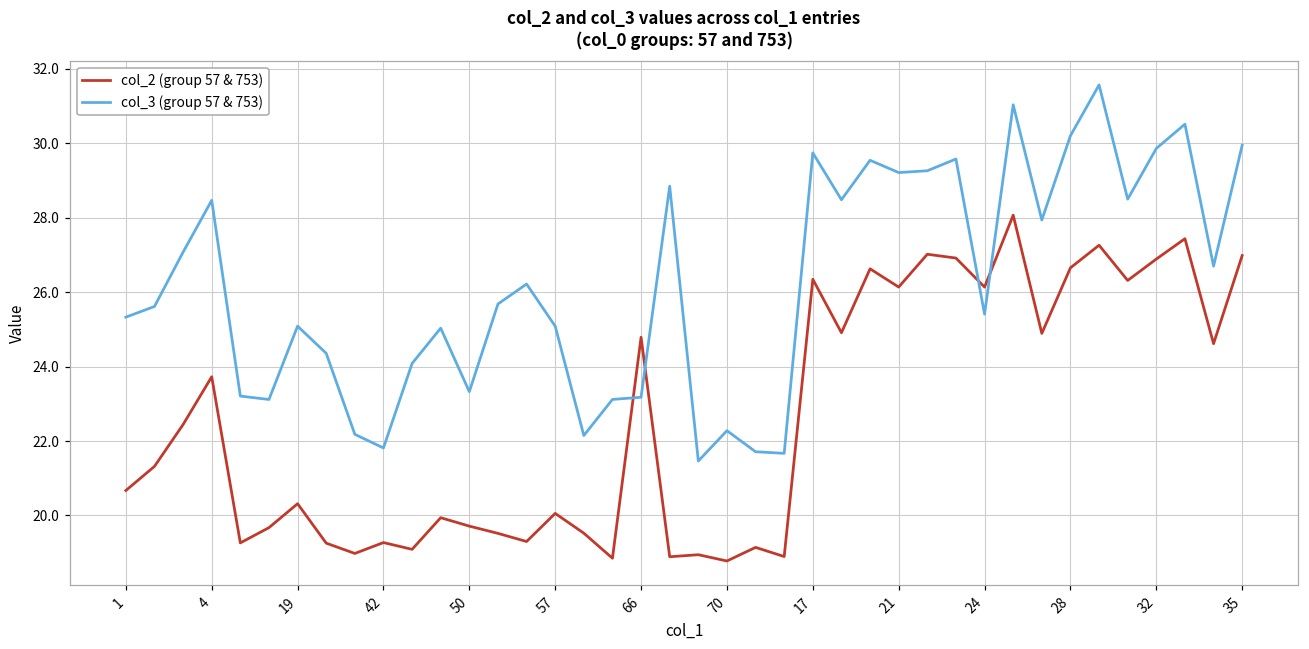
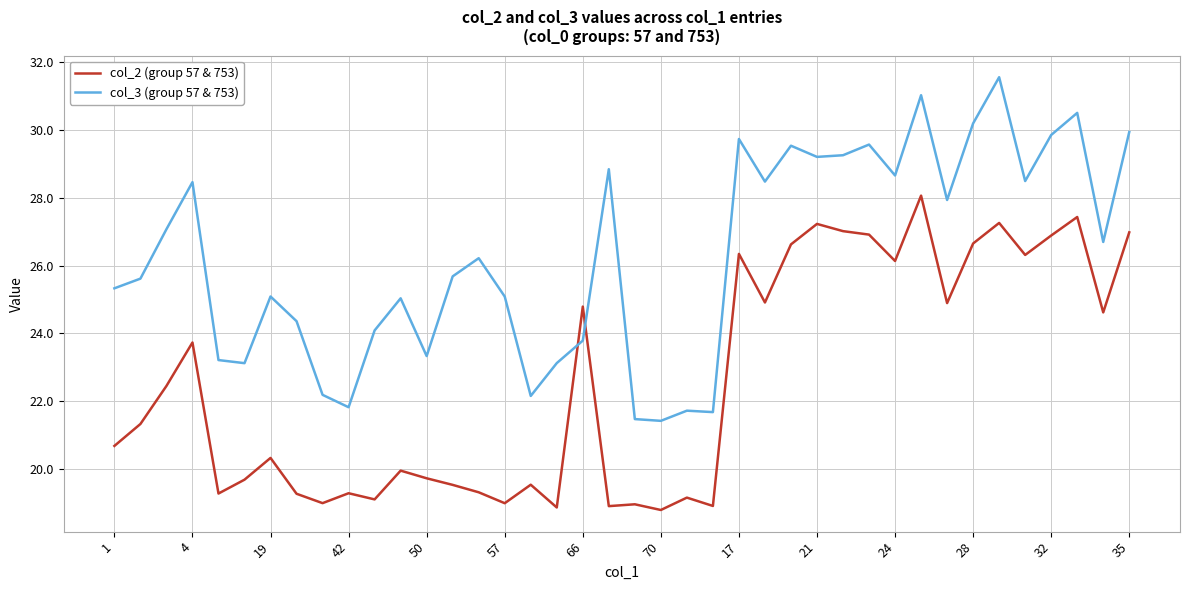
col_2 (group 57 & 753), 57: 20.1 -> 19.0
col_3 (group 57 & 753), 66: 23.2 -> 23.8
col_3 (group 57 & 753), 70: 22.3 -> 21.4
col_2 (group 57 & 753), 21: 26.1 -> 27.2
col_3 (group 57 & 753), 24: 25.4 -> 28.7
